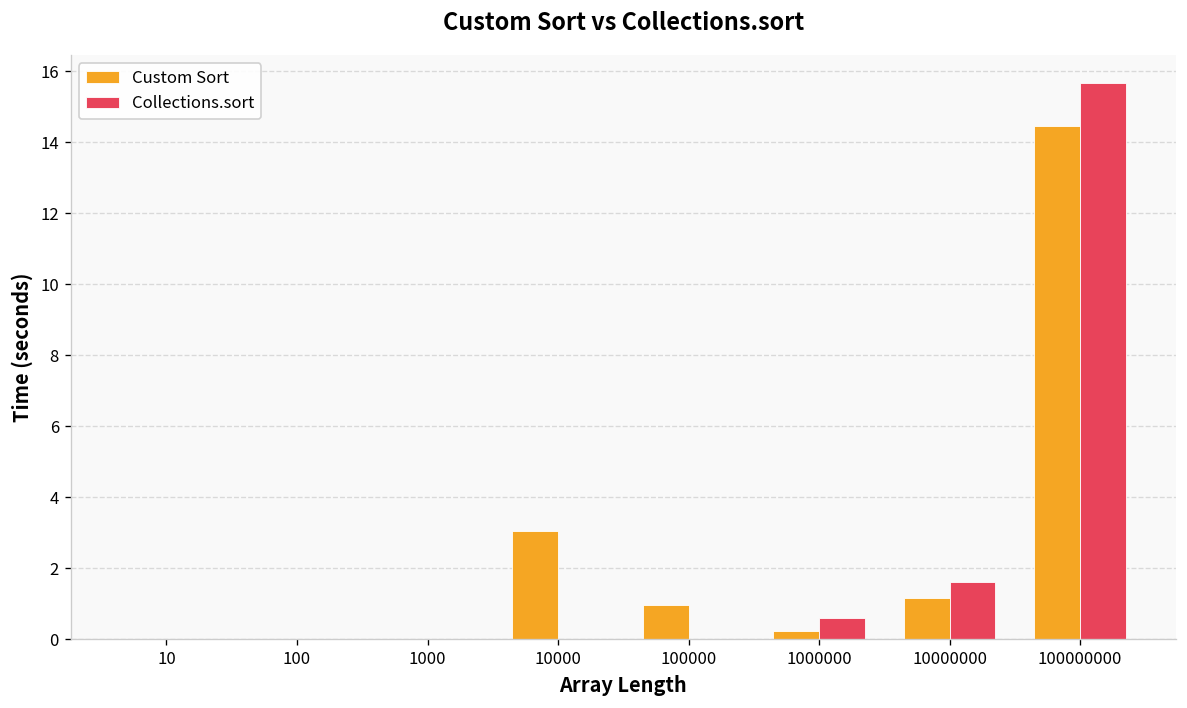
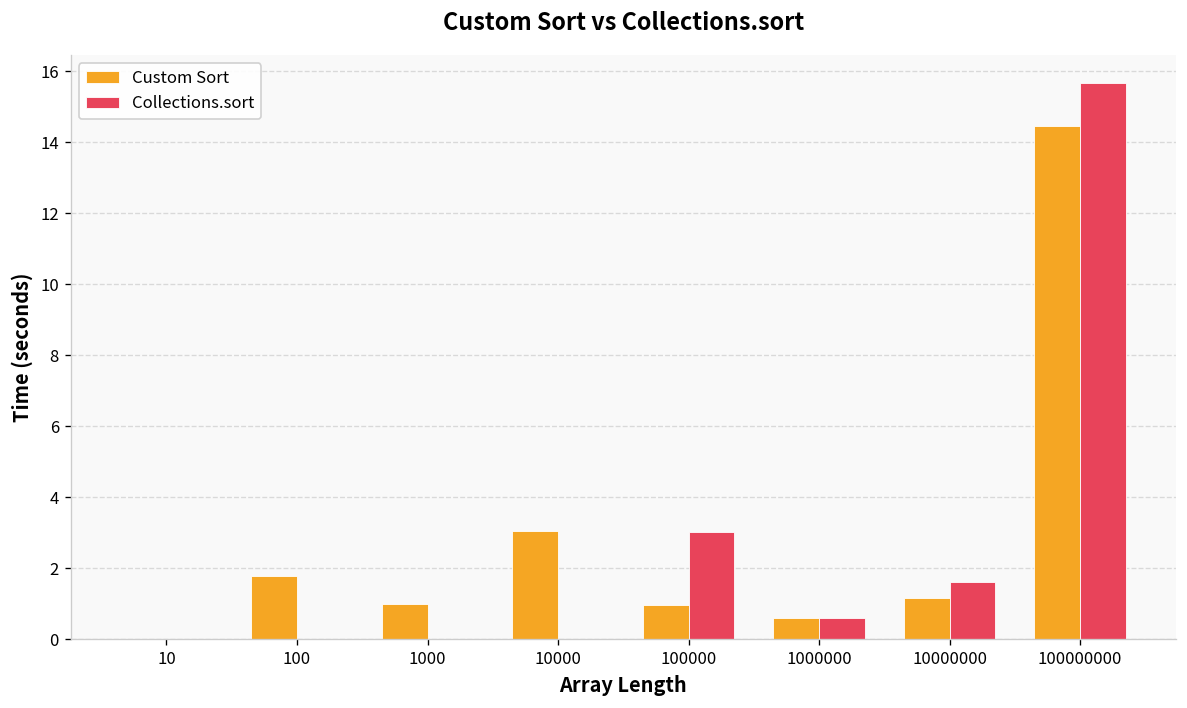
Custom Sort, 100: 0.0 -> 1.8
Custom Sort, 1000: 0.0 -> 1.0
Collections.sort, 100000: 0.0 -> 3.0
Custom Sort, 1000000: 0.2 -> 0.6
